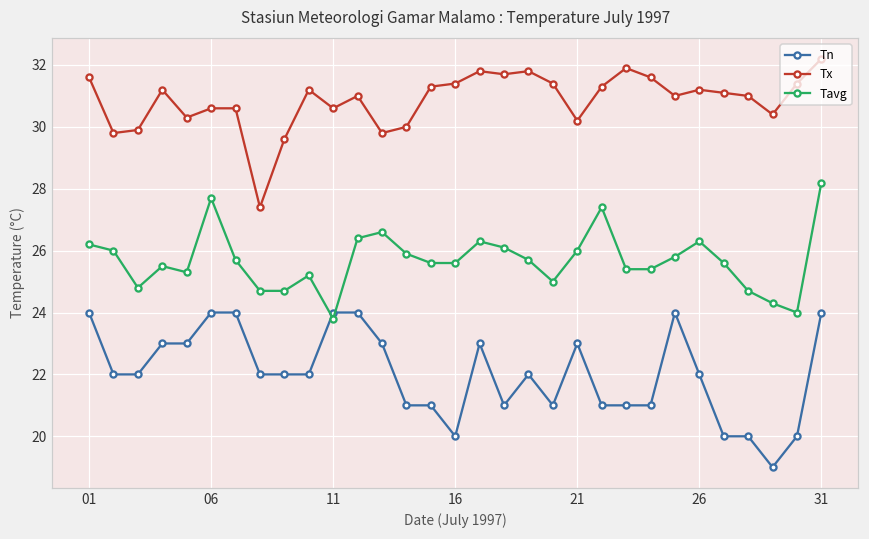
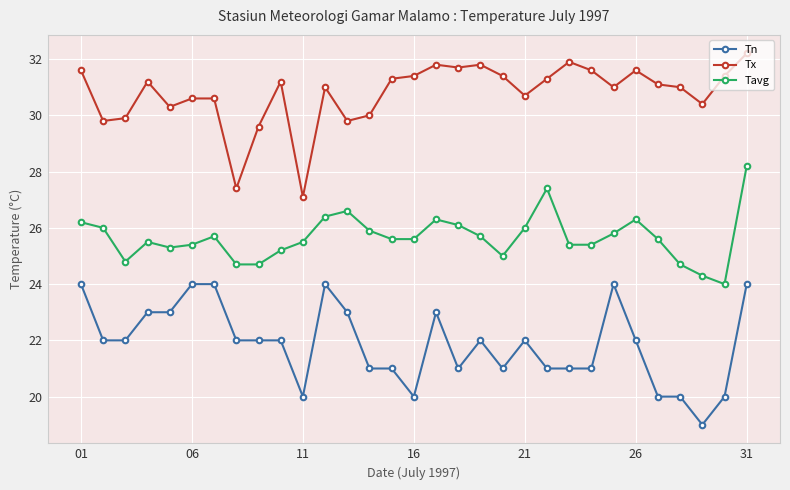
Tavg, 06: 27.7 -> 25.4
Tn, 11: 24 -> 20
Tx, 11: 30.6 -> 27.1
Tavg, 11: 23.8 -> 25.5
Tn, 21: 23 -> 22
Tx, 21: 30.2 -> 30.7
Tx, 26: 31.2 -> 31.6
